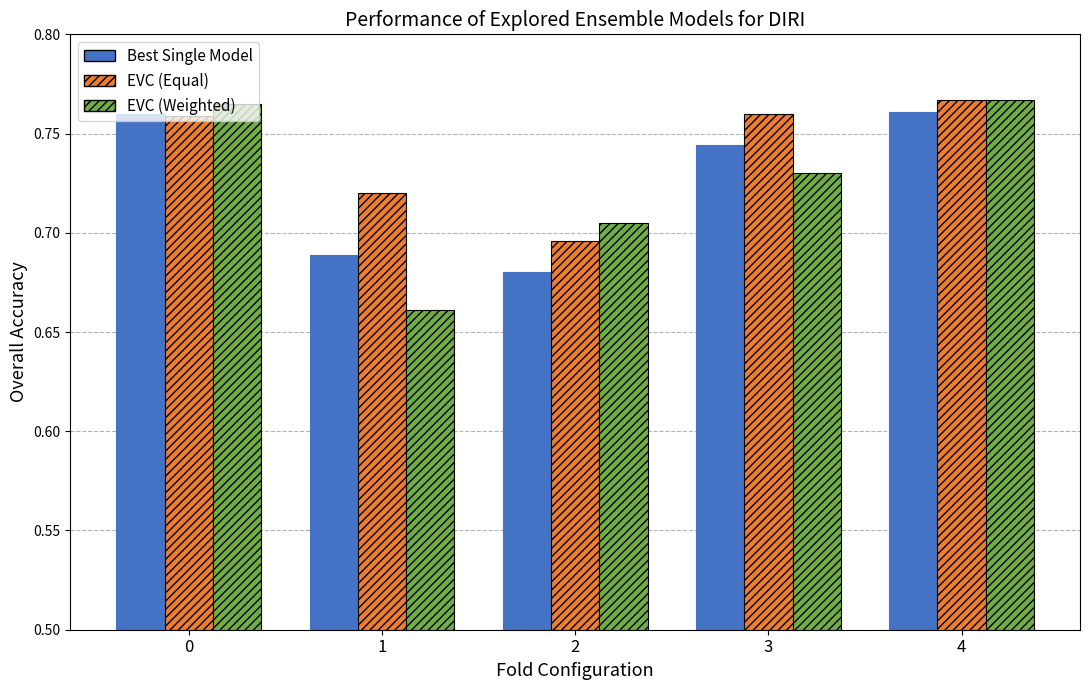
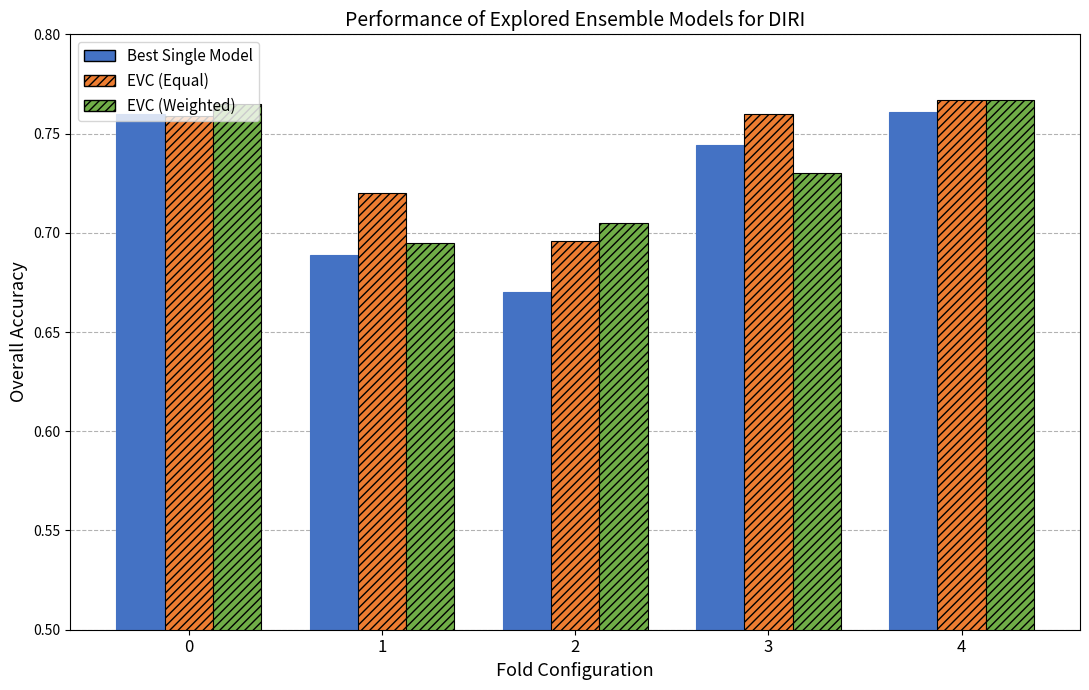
EVC (Weighted), 1: 0.661 -> 0.695
Best Single Model, 2: 0.68 -> 0.67
